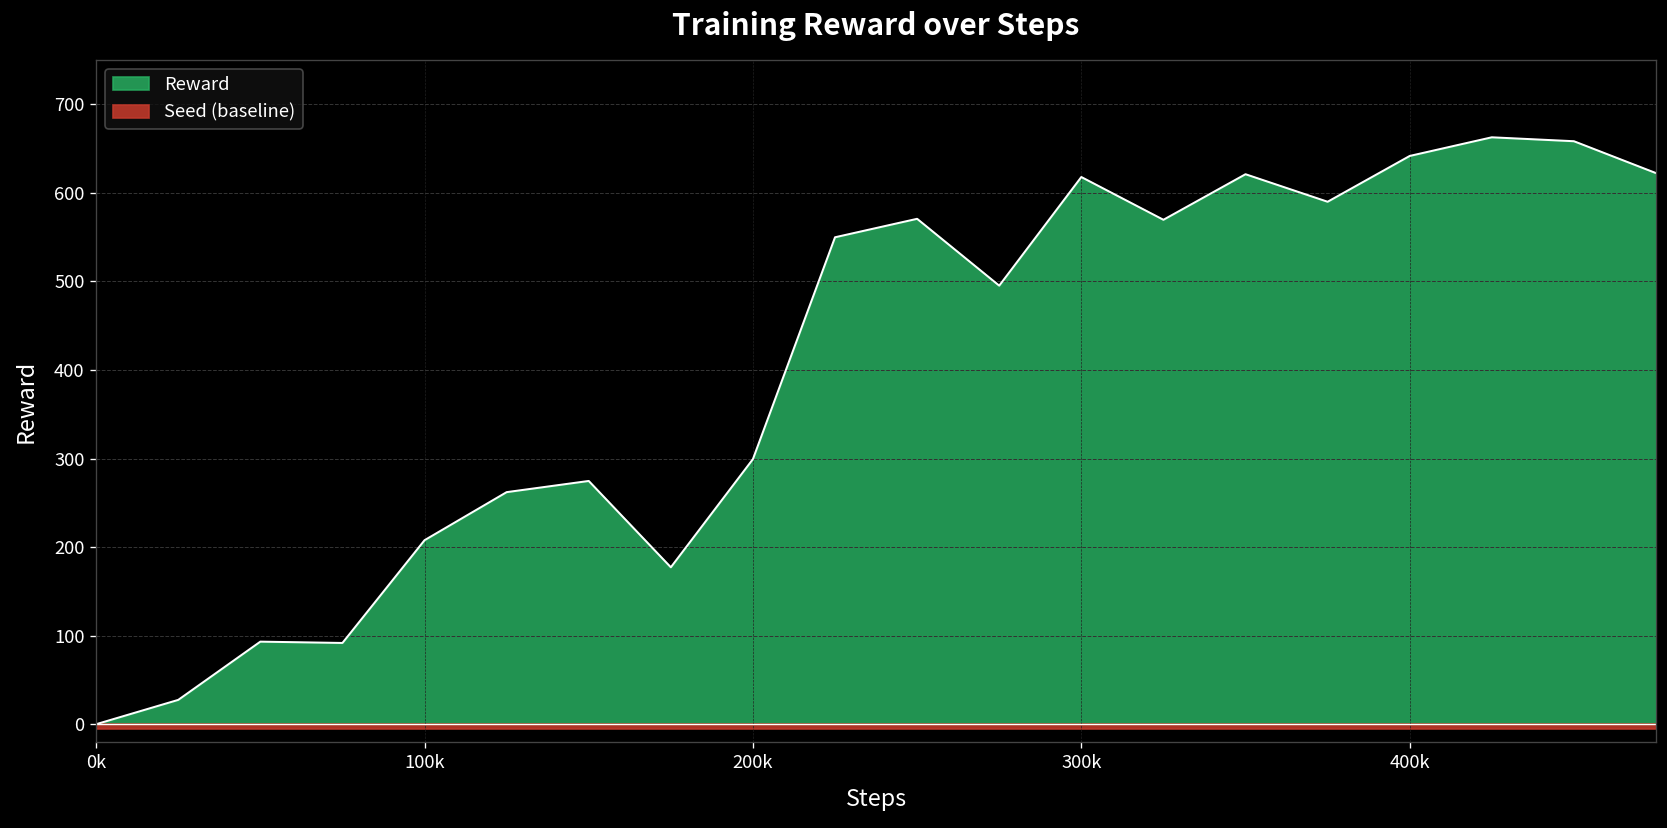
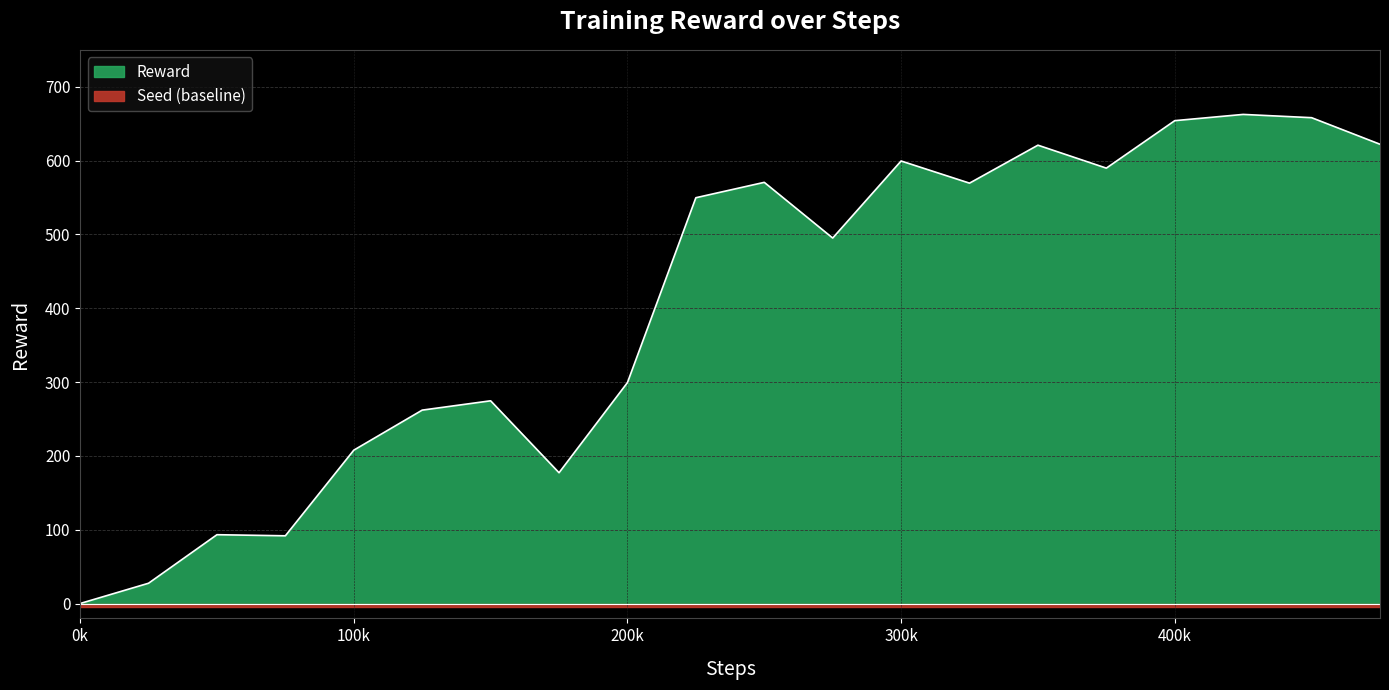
Reward, 300k: 620 -> 600
Reward, 400k: 640 -> 650
